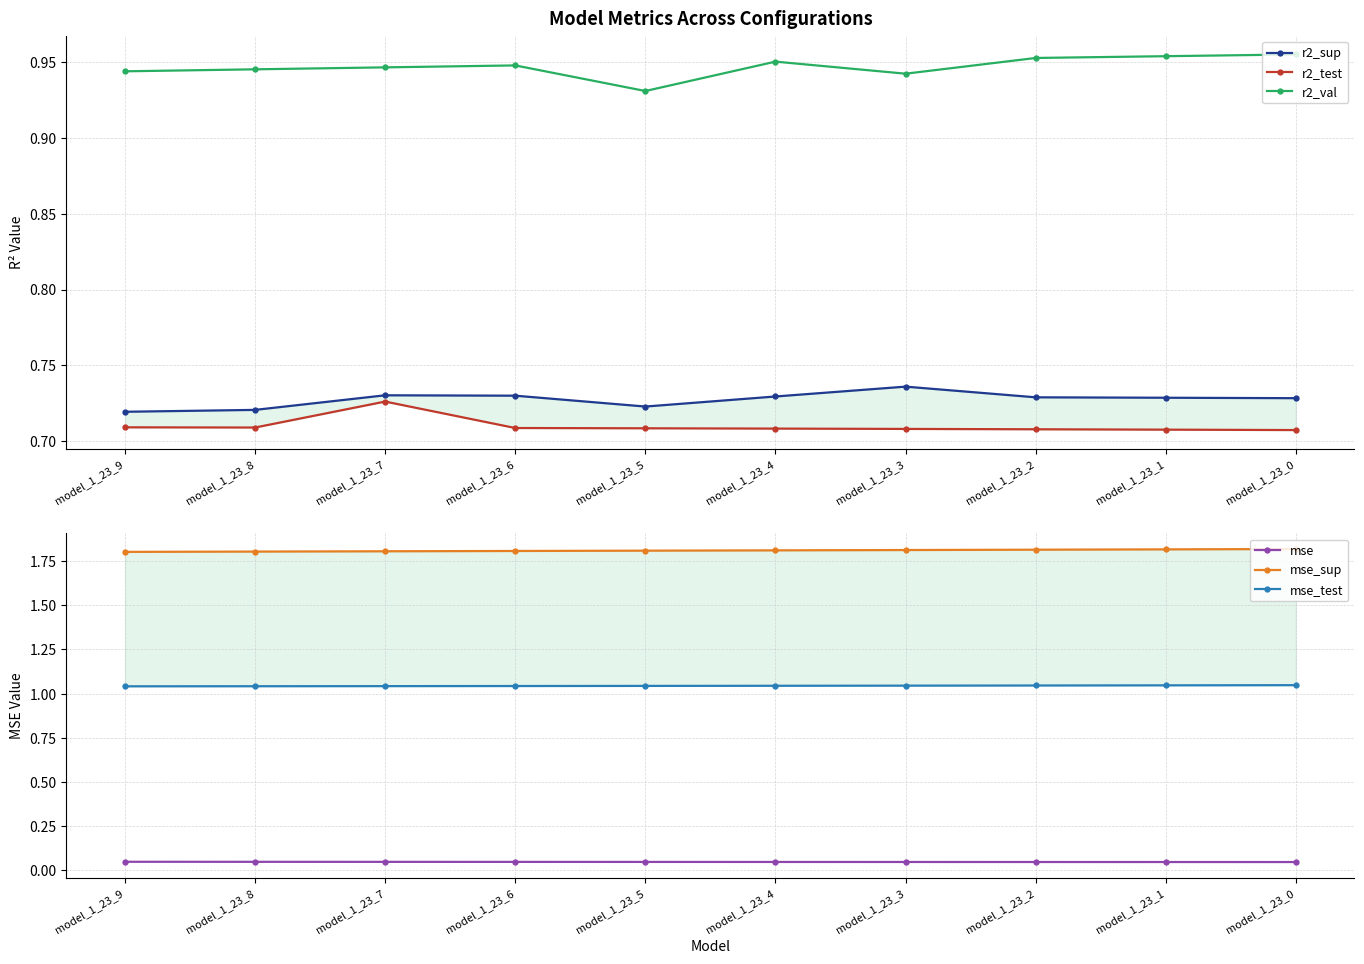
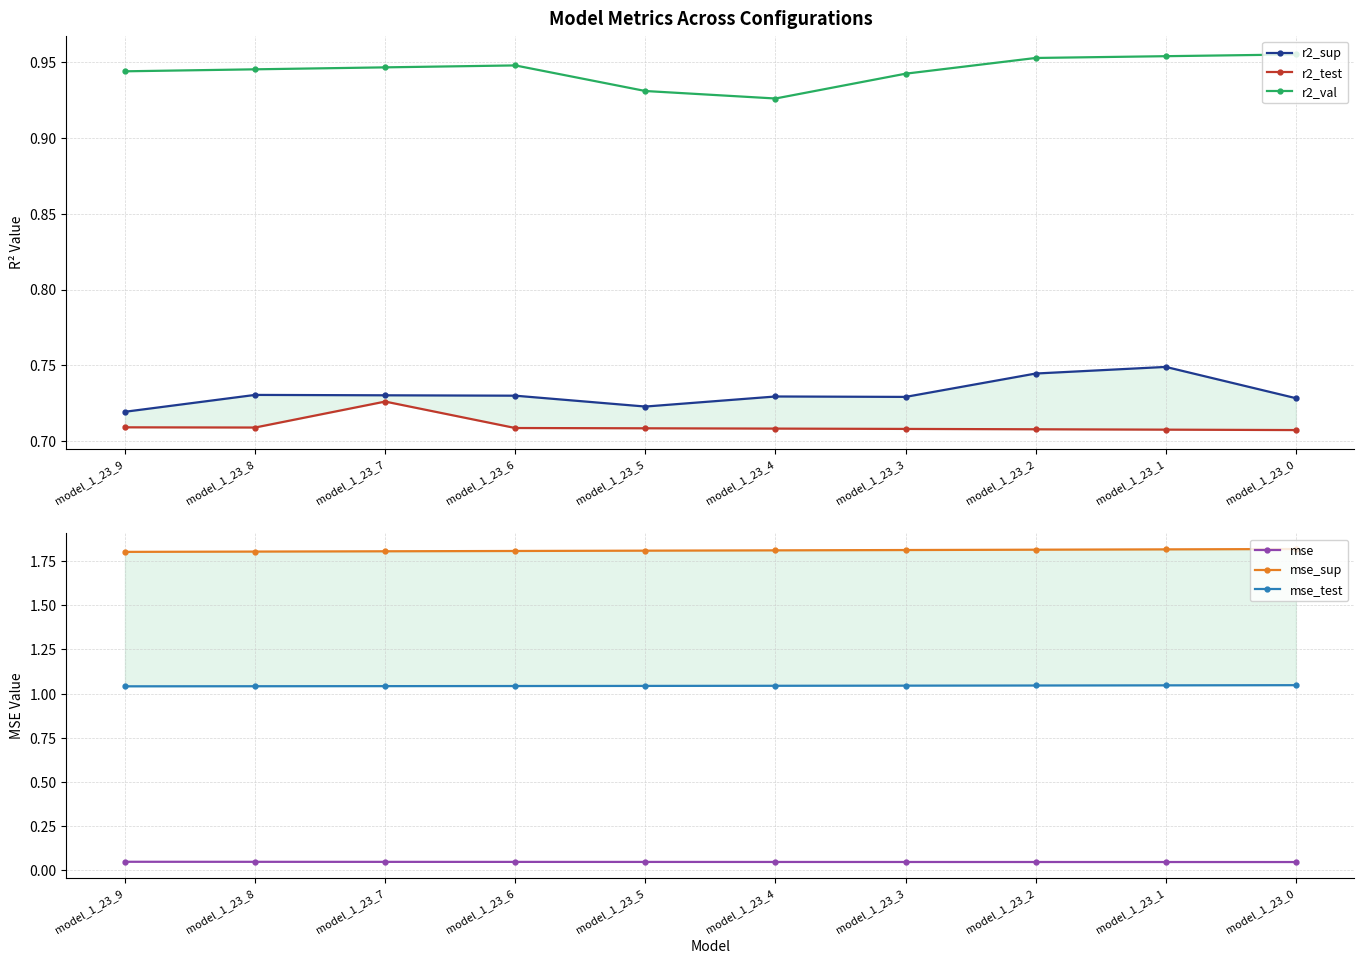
Model Metrics Across Configurations, r2_sup, model_1_23_8: 0.720 -> 0.730
Model Metrics Across Configurations, r2_val, model_1_23_4: 0.951 -> 0.926
Model Metrics Across Configurations, r2_sup, model_1_23_3: 0.736 -> 0.729
Model Metrics Across Configurations, r2_sup, model_1_23_2: 0.729 -> 0.745
Model Metrics Across Configurations, r2_sup, model_1_23_1: 0.729 -> 0.749
